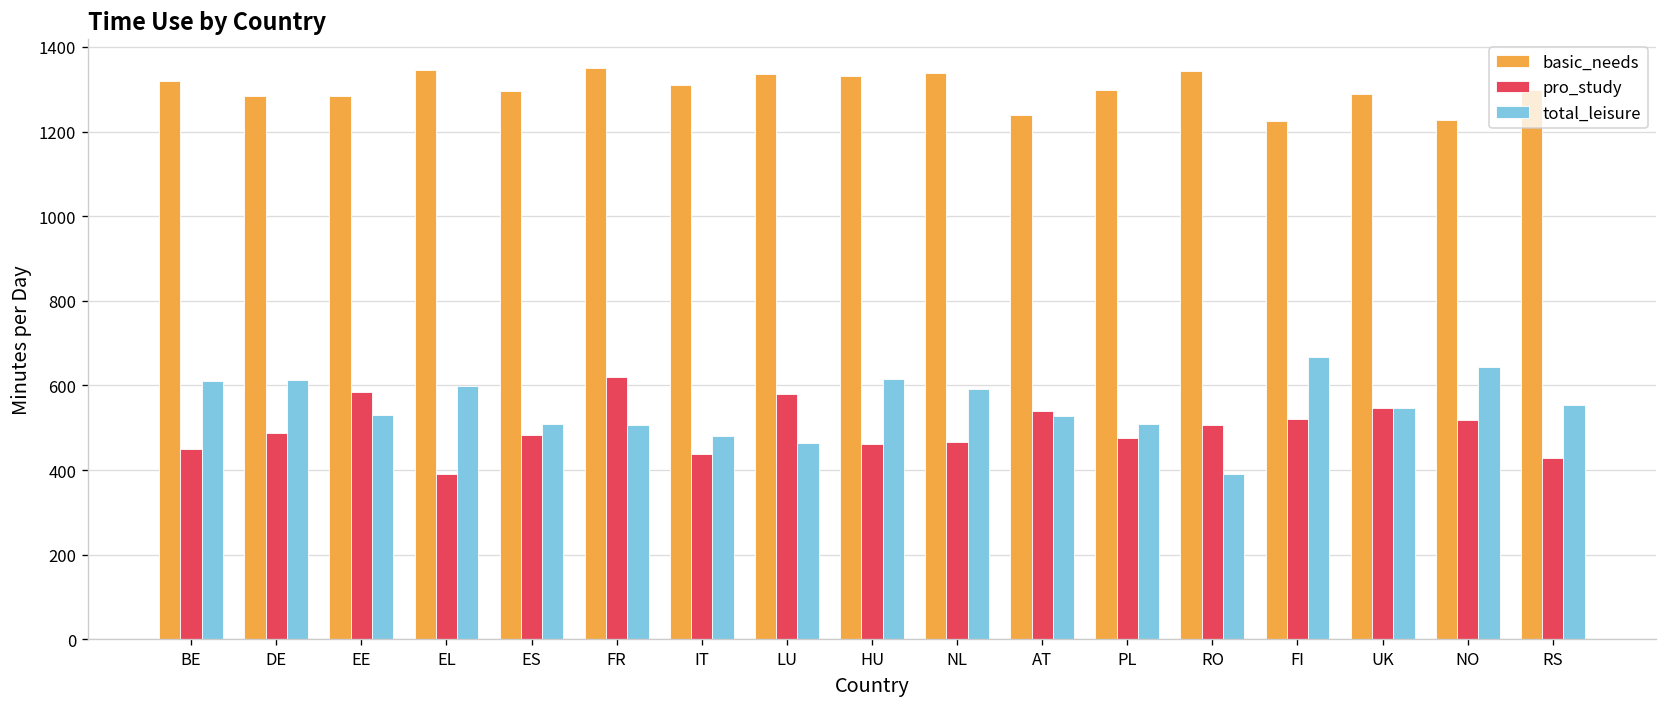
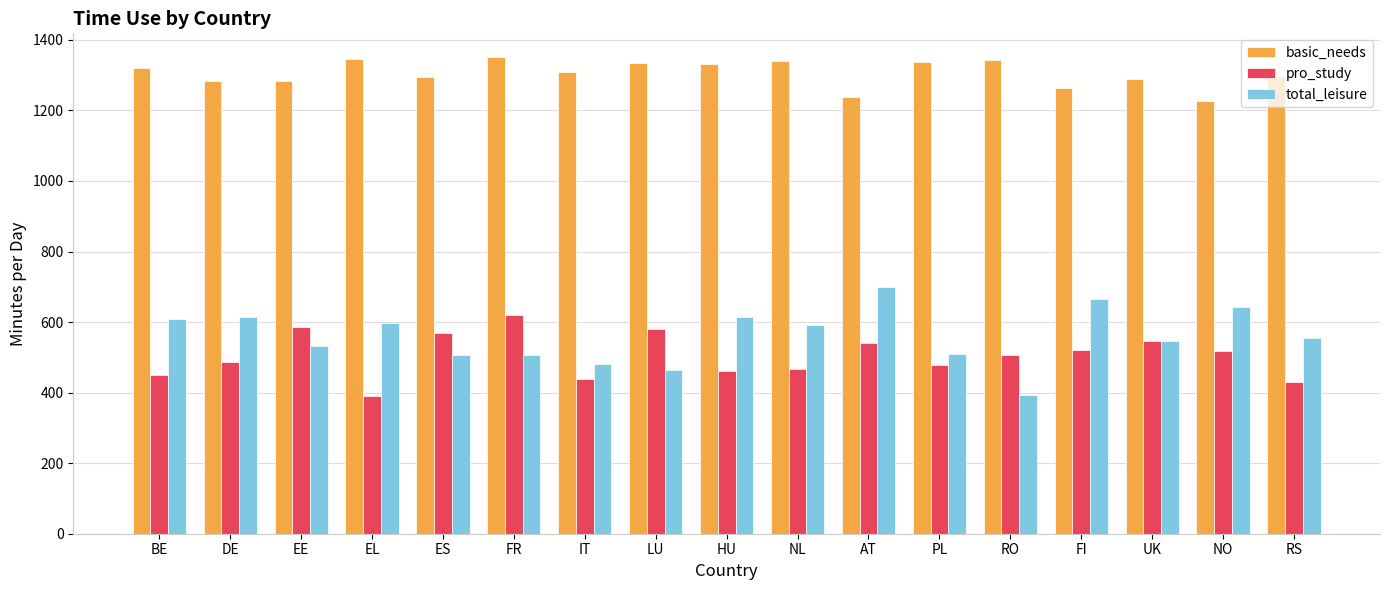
pro_study, ES: 480 -> 570
total_leisure, AT: 530 -> 700
basic_needs, PL: 1300 -> 1340
basic_needs, FI: 1230 -> 1260
